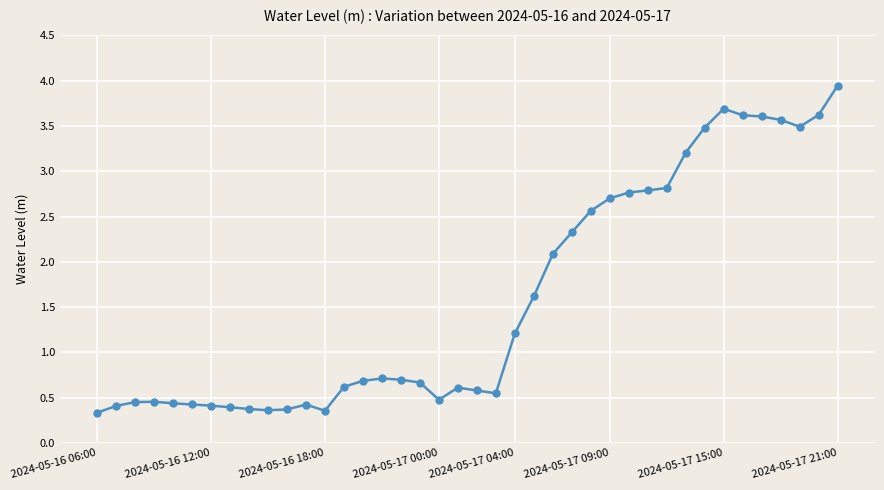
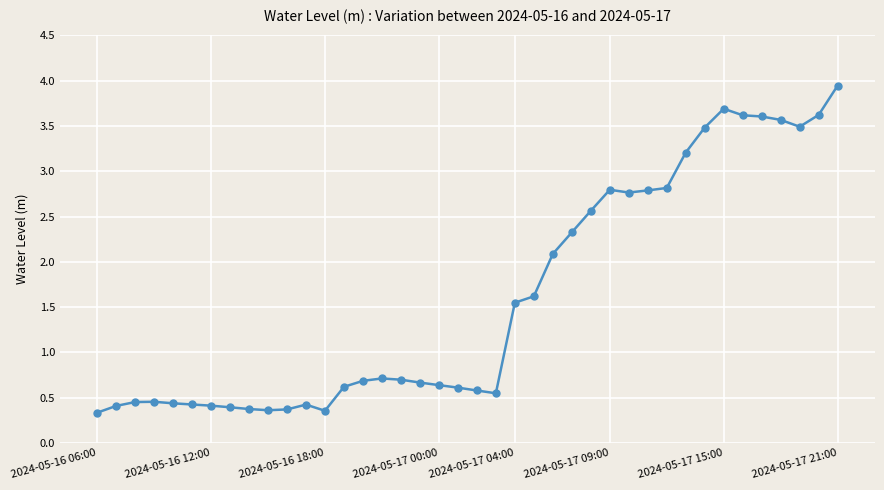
2024-05-17 00:00: 0.5 -> 0.6
2024-05-17 04:00: 1.2 -> 1.5
2024-05-17 09:00: 2.7 -> 2.8
